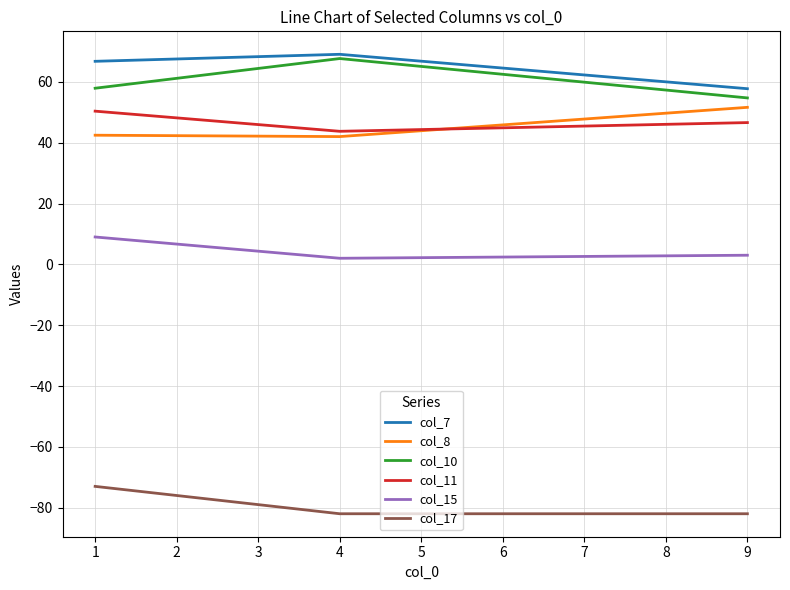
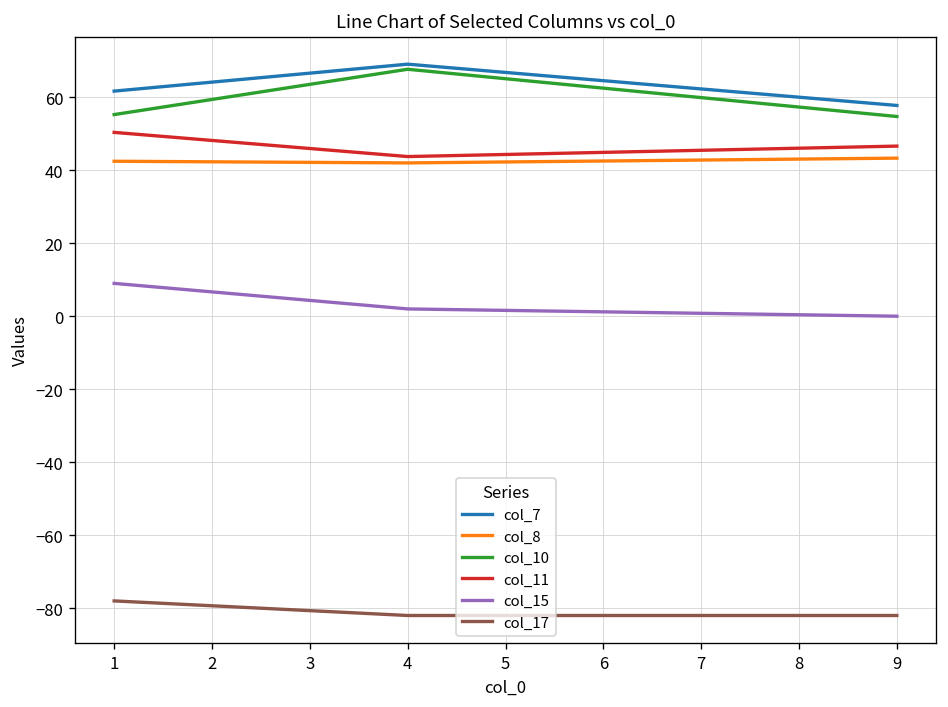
col_7, 1: 67 -> 62
col_10, 1: 58 -> 55
col_17, 1: -73 -> -78
col_8, 9: 52 -> 43
col_15, 9: 3 -> 0
